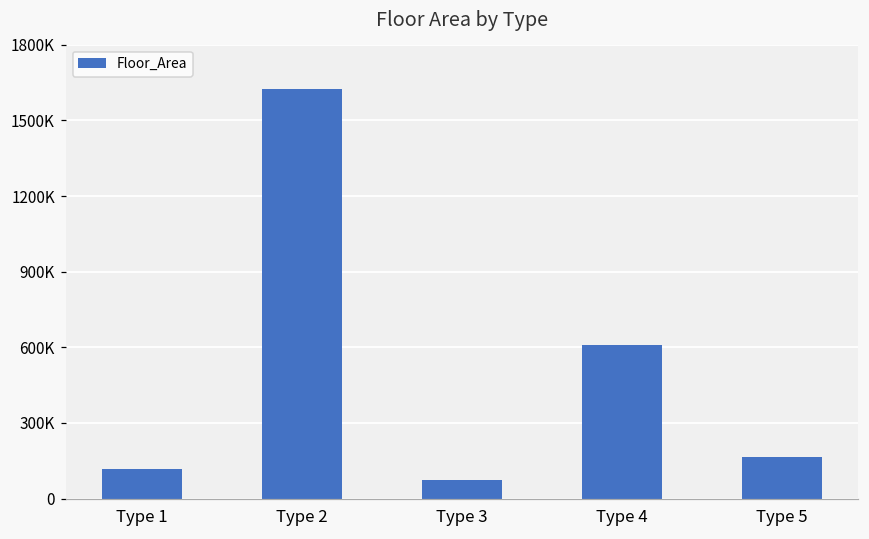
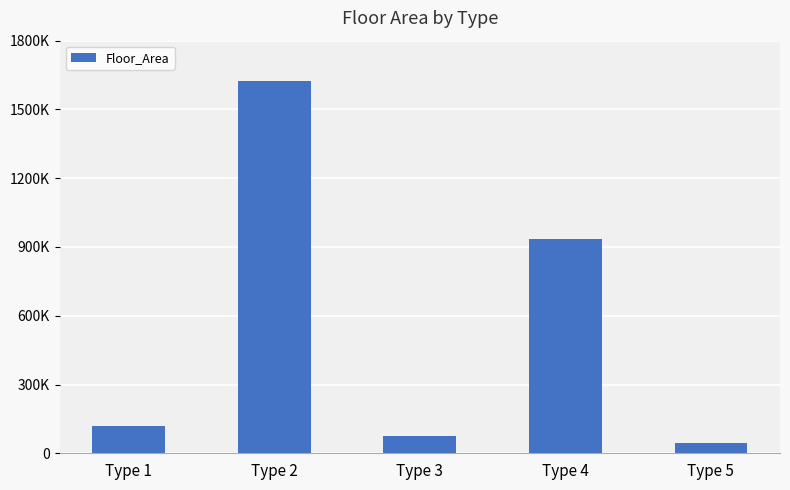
Type 4: 610000 -> 930000
Type 5: 170000 -> 40000
